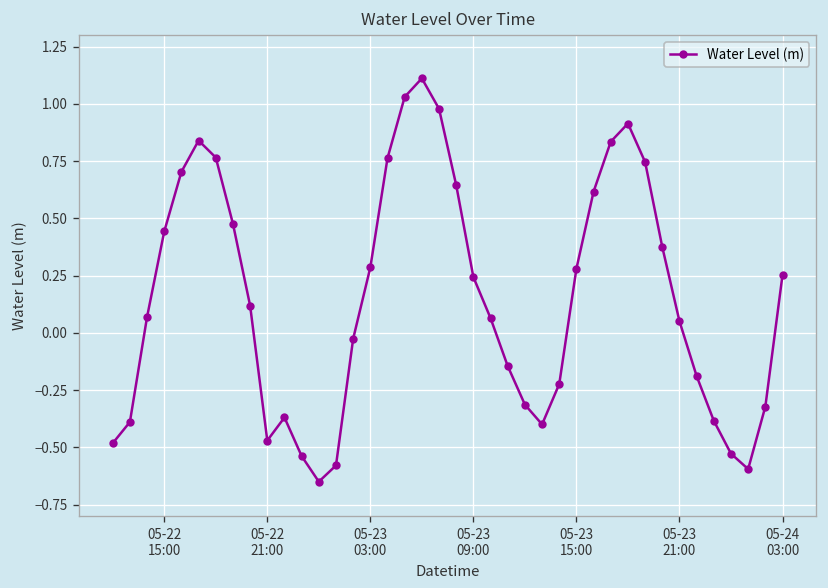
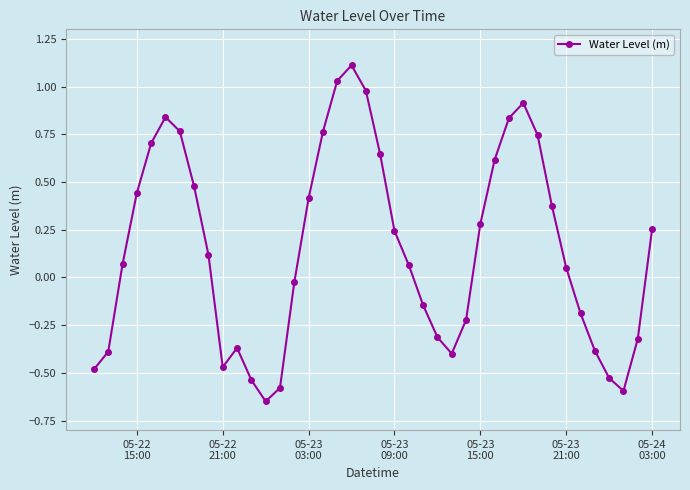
05-23 03:00: 0.29 -> 0.42
